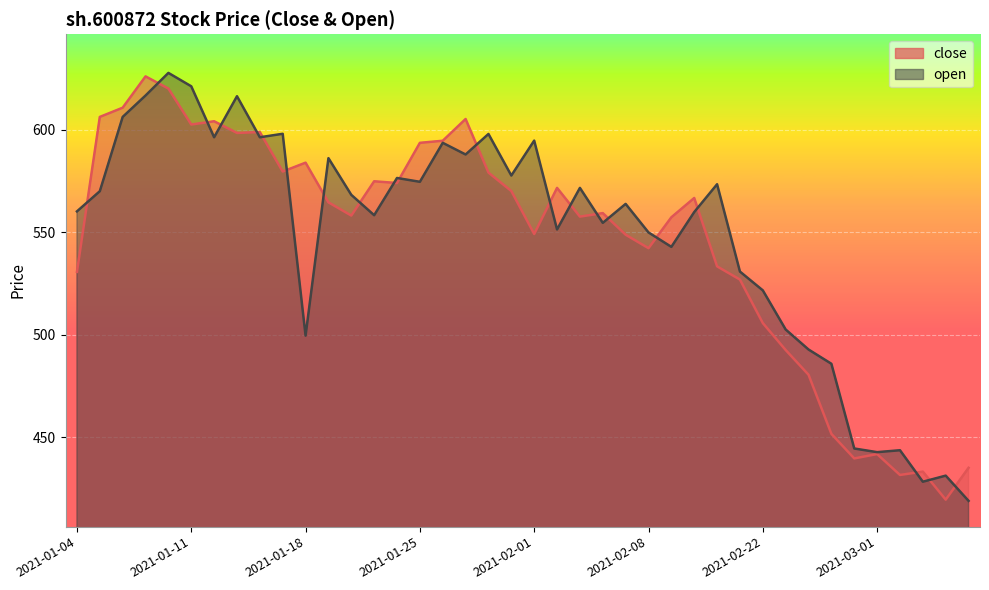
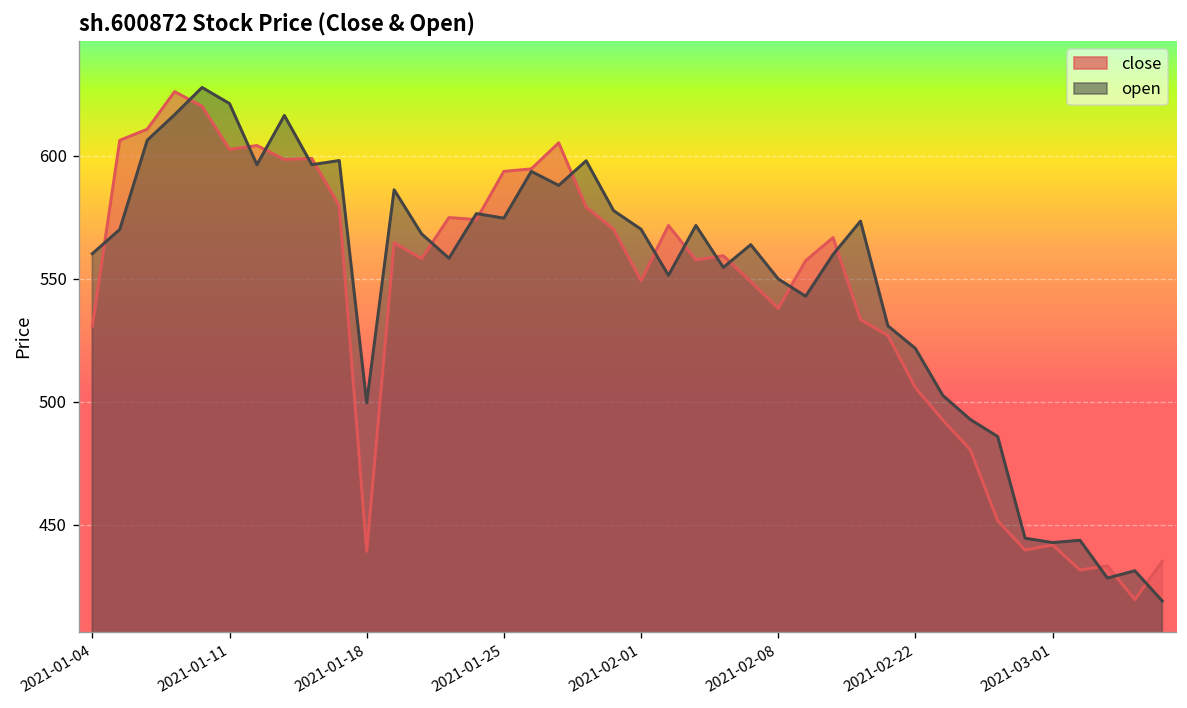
close, 2021-01-18: 584 -> 439
open, 2021-02-01: 595 -> 570
close, 2021-02-08: 542 -> 538
